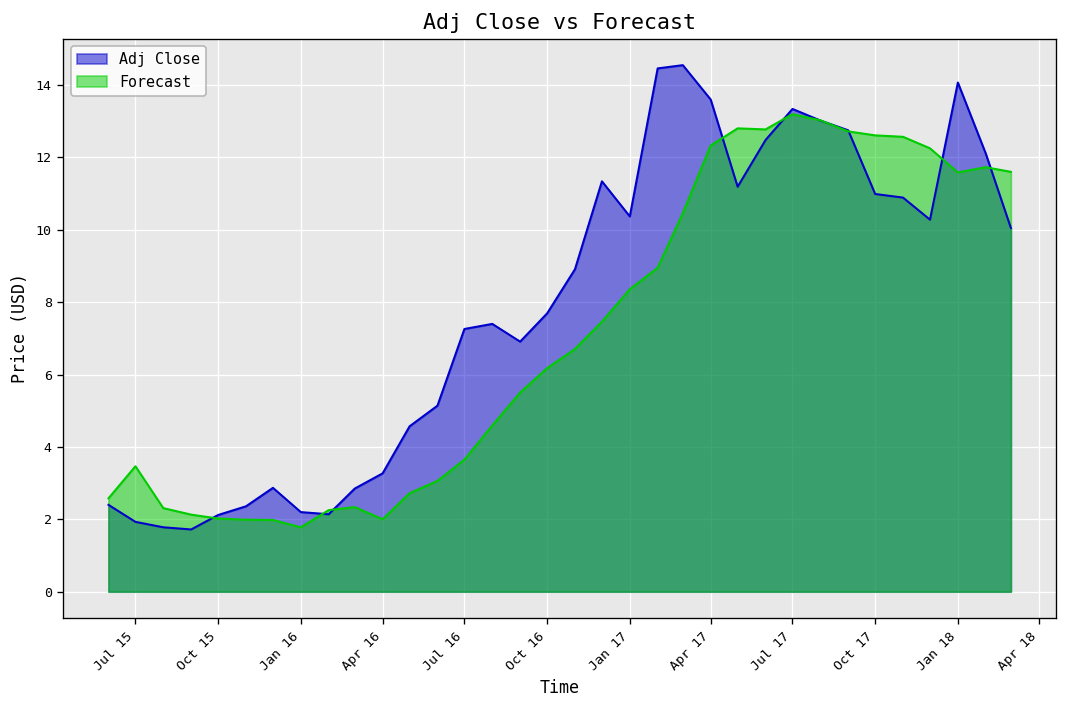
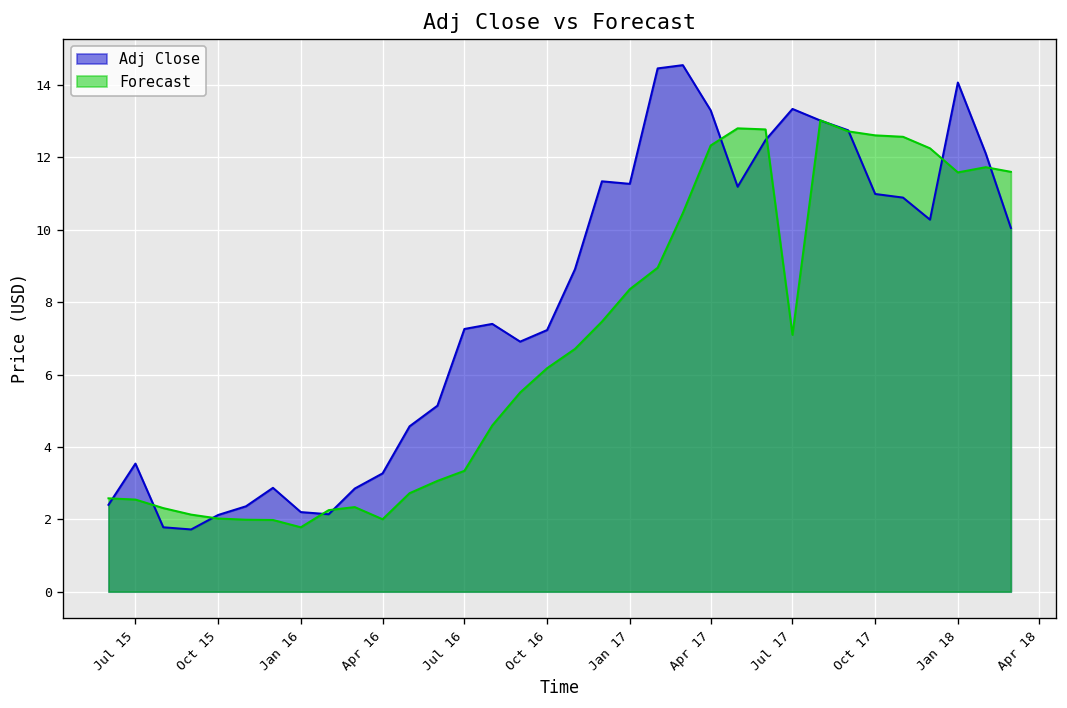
Adj Close, Jul 15: 1.9 -> 3.5
Forecast, Jul 15: 3.5 -> 2.5
Forecast, Jul 16: 3.7 -> 3.3
Adj Close, Oct 16: 7.7 -> 7.2
Adj Close, Jan 17: 10.4 -> 11.3
Adj Close, Apr 17: 13.6 -> 13.3
Forecast, Jul 17: 13.2 -> 7.1
